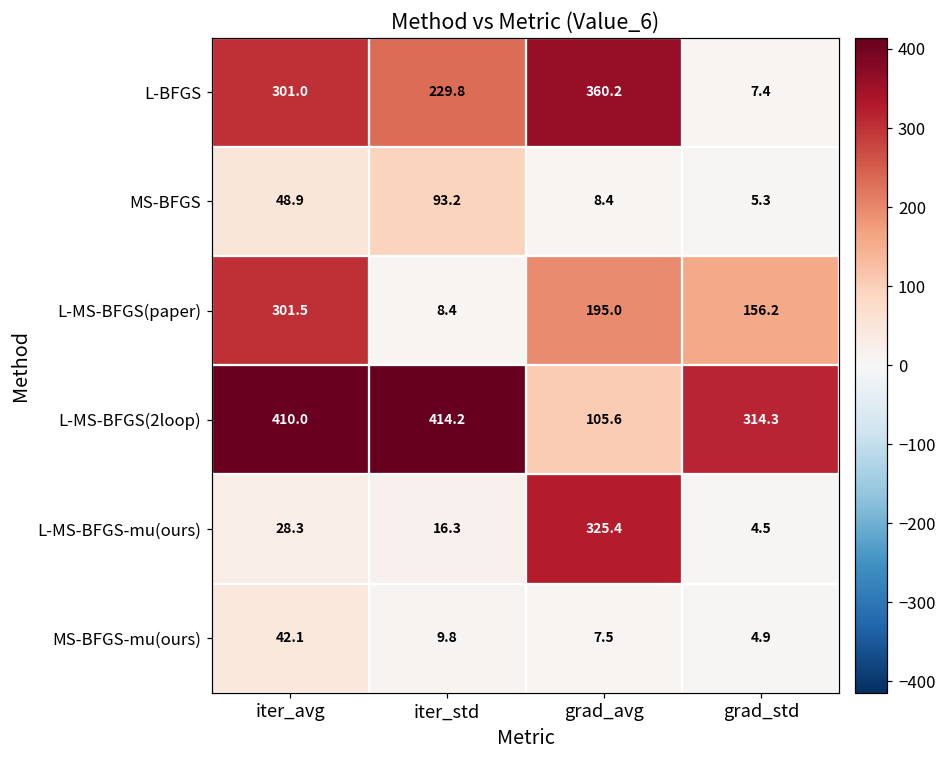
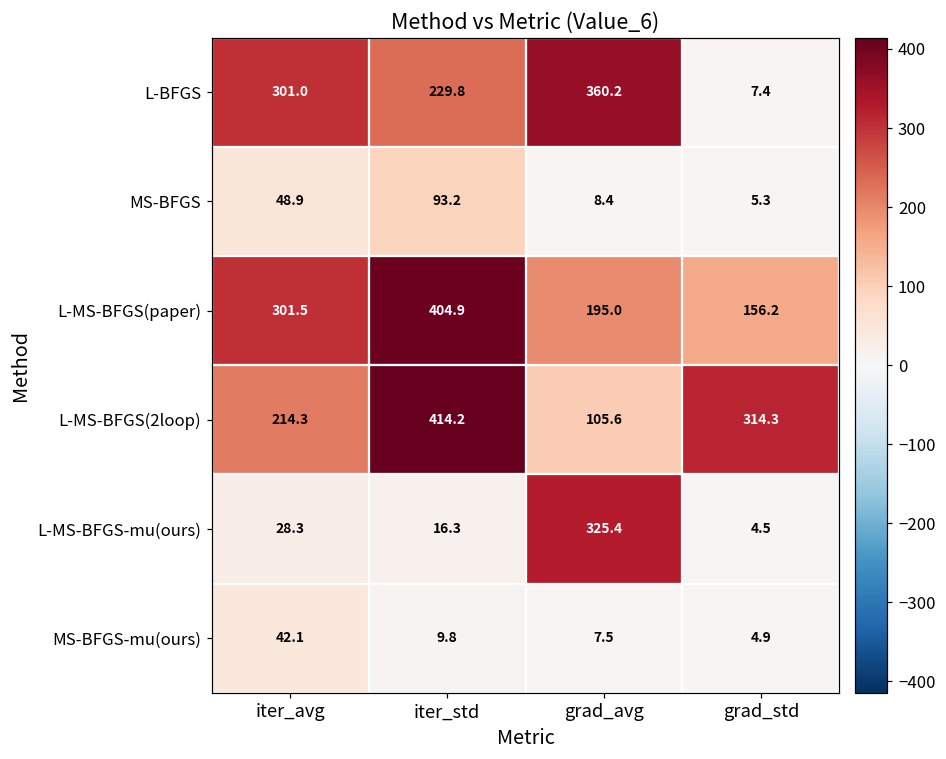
L-MS-BFGS(paper), iter_std: 8.4 -> 404.9
L-MS-BFGS(2loop), iter_avg: 410.0 -> 214.3
